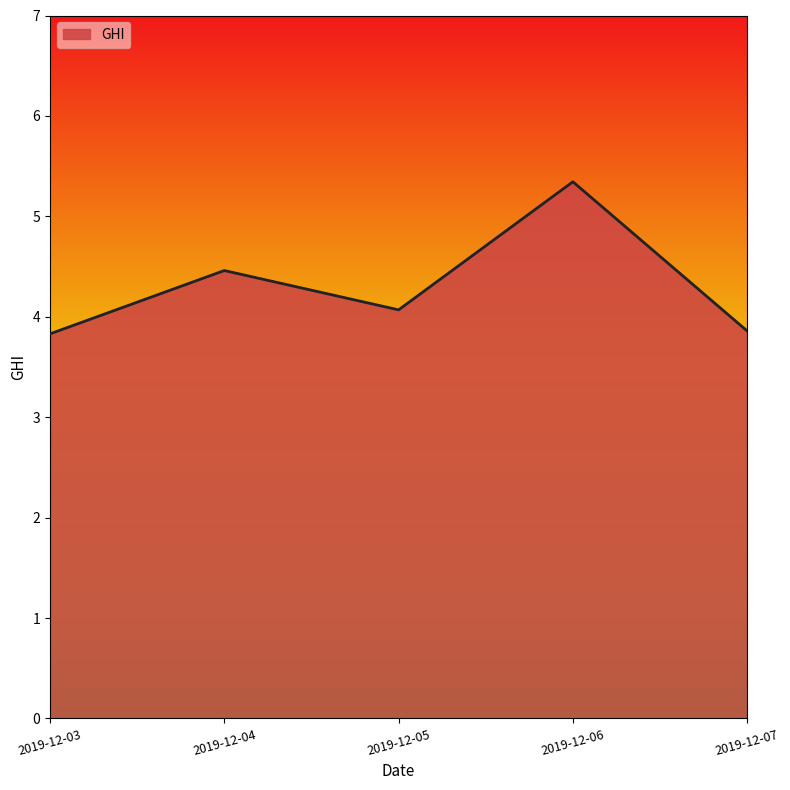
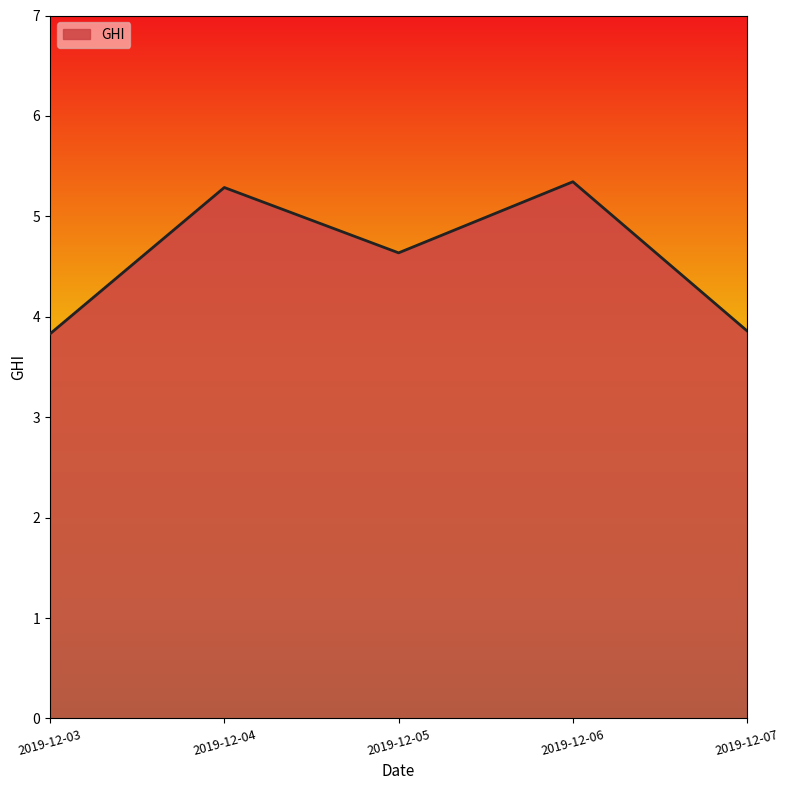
2019-12-04: 4.46 -> 5.29
2019-12-05: 4.07 -> 4.64
